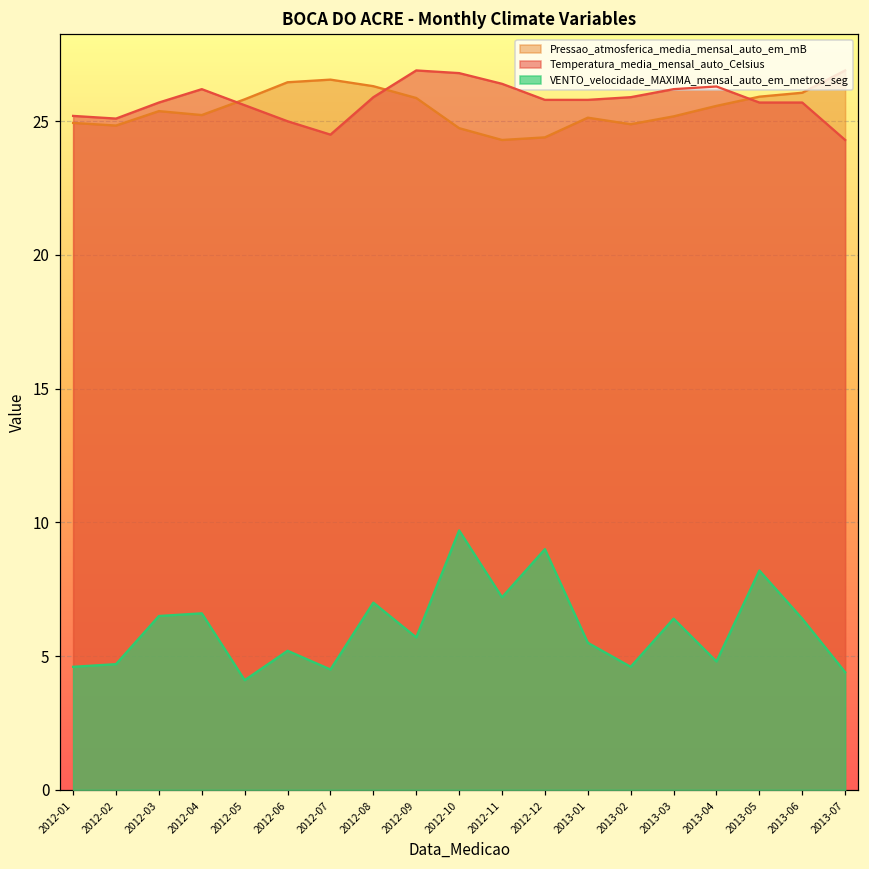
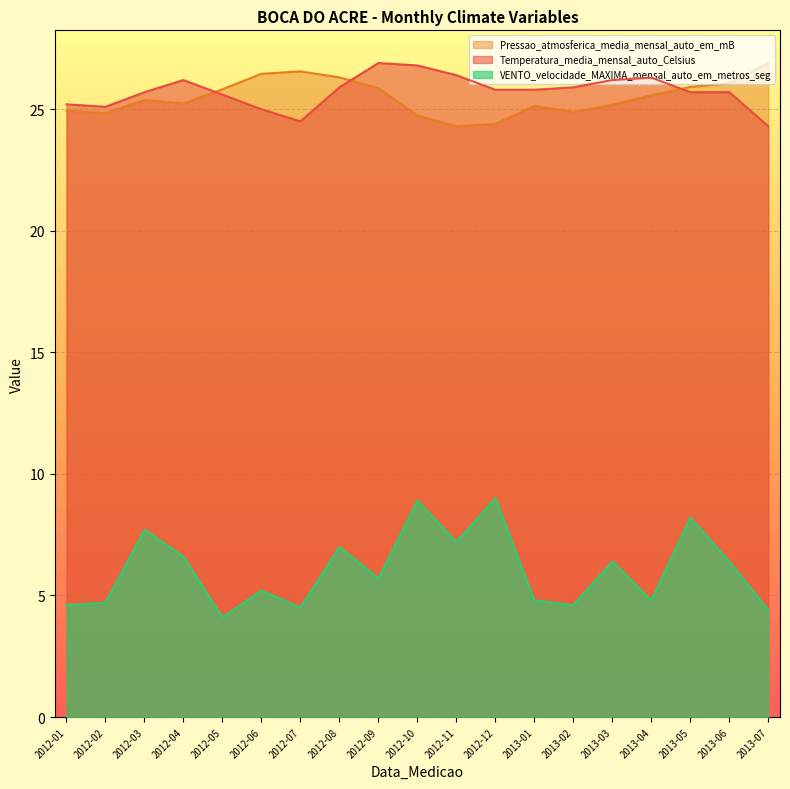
VENTO_velocidade_MAXIMA_mensal_auto_em_metros_seg, 2012-03: 6.5 -> 7.7
VENTO_velocidade_MAXIMA_mensal_auto_em_metros_seg, 2012-10: 9.7 -> 8.9
VENTO_velocidade_MAXIMA_mensal_auto_em_metros_seg, 2013-01: 5.5 -> 4.8
